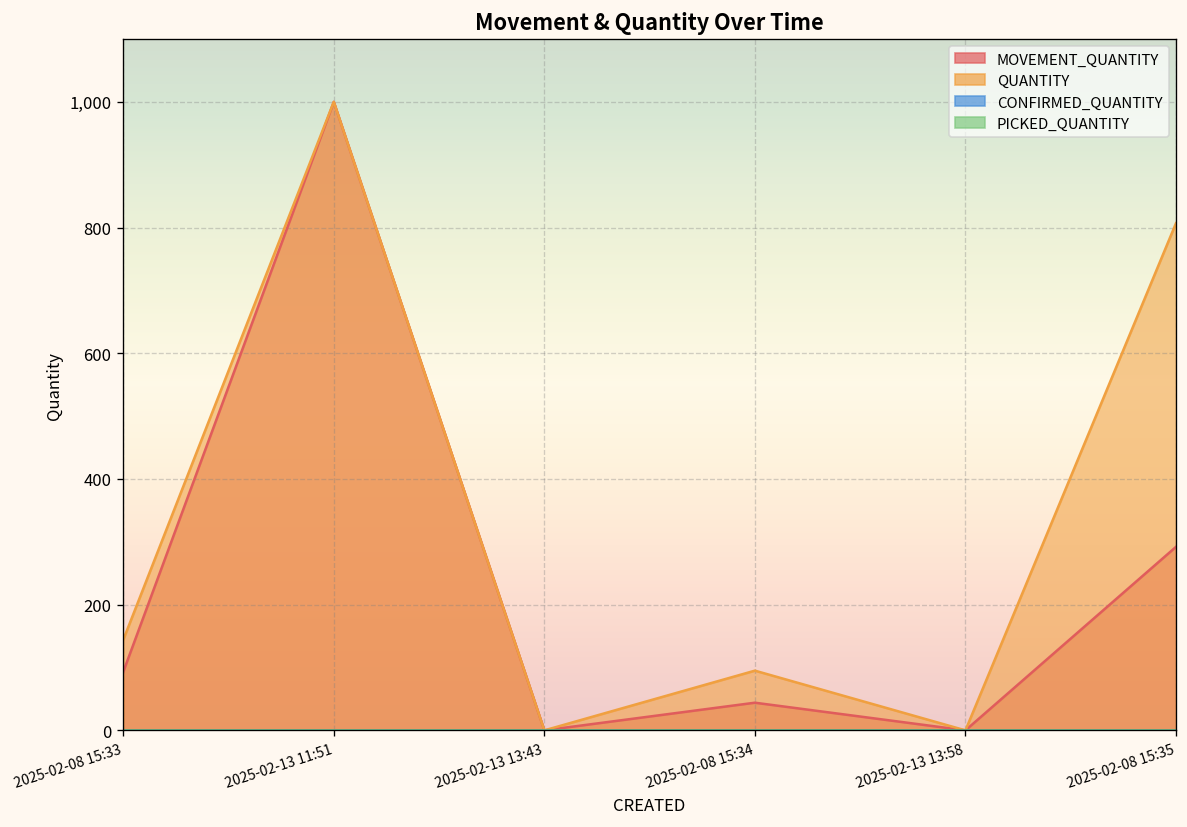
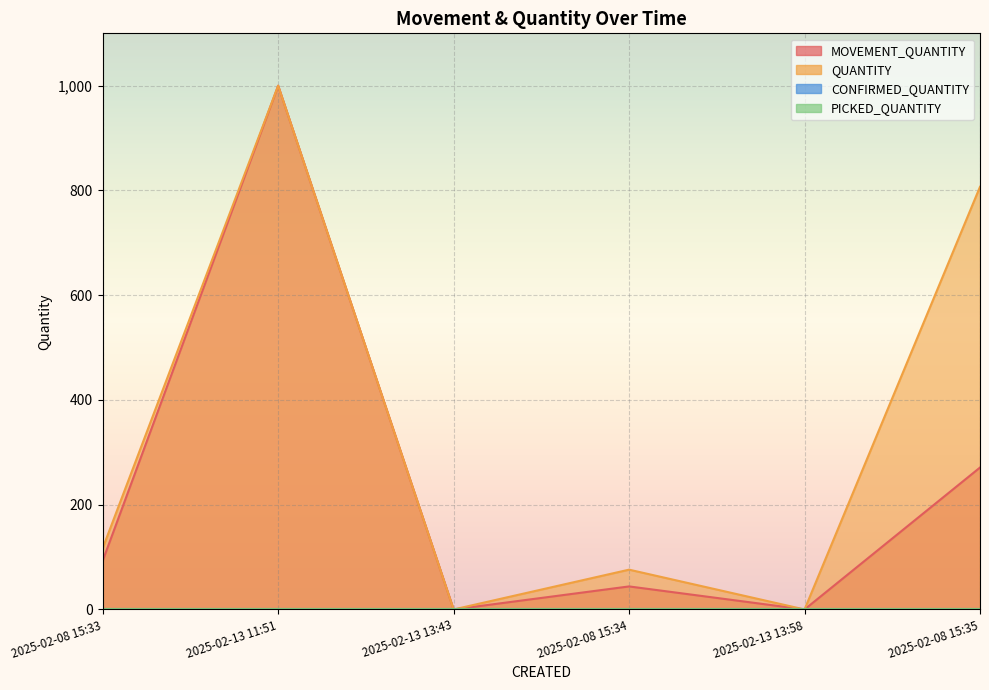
QUANTITY, 2025-02-08 15:33: 140 -> 120
QUANTITY, 2025-02-08 15:34: 100 -> 80
MOVEMENT_QUANTITY, 2025-02-08 15:35: 290 -> 270
